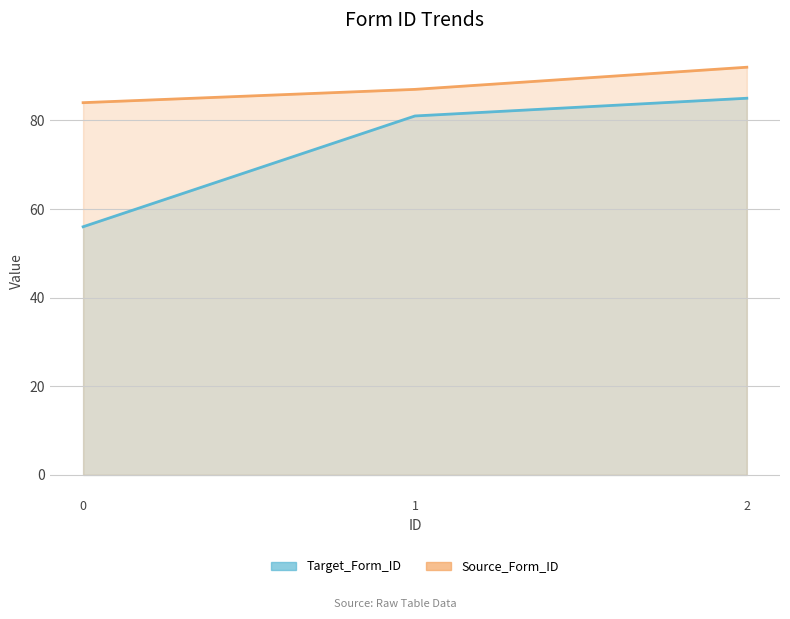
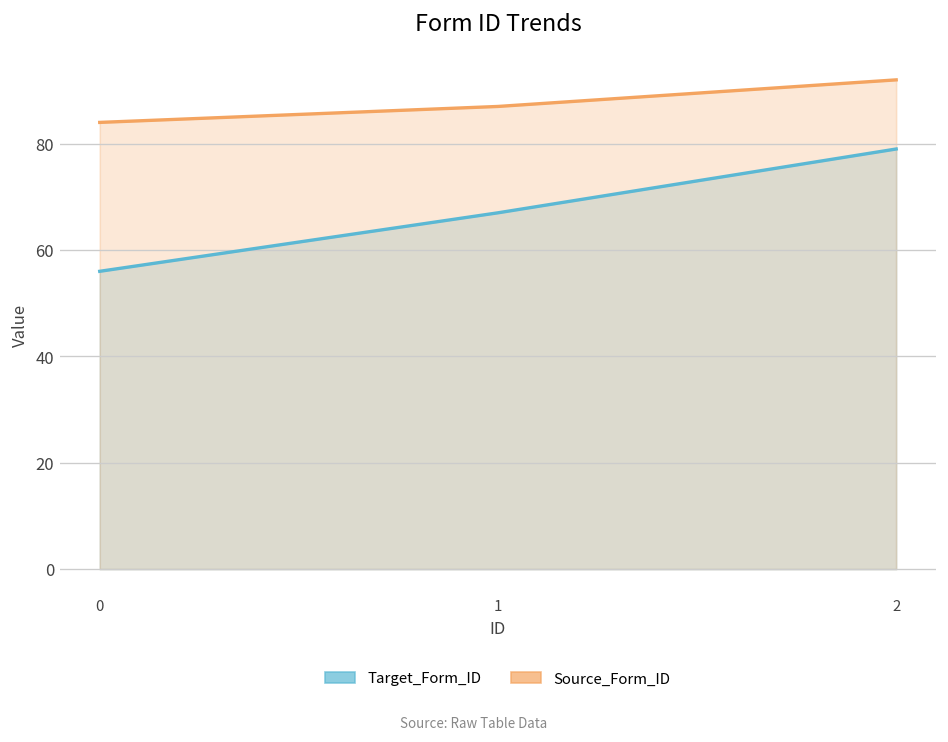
Target_Form_ID, 1: 81 -> 67
Target_Form_ID, 2: 85 -> 79
